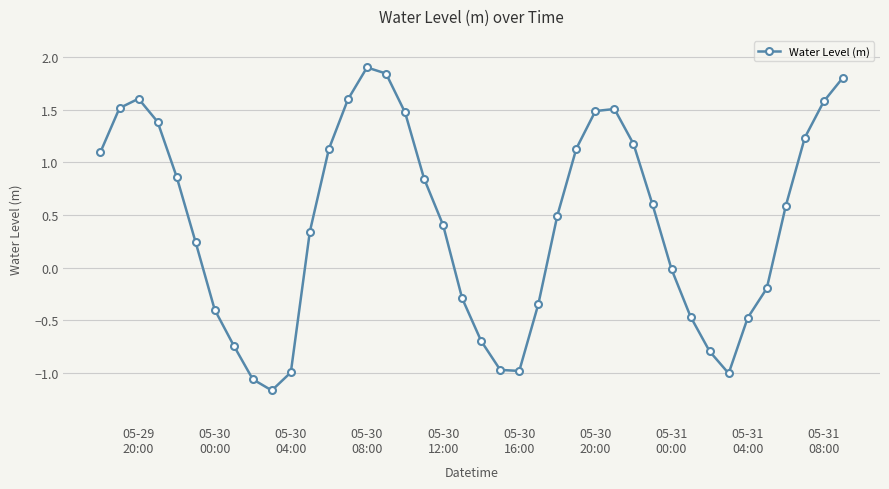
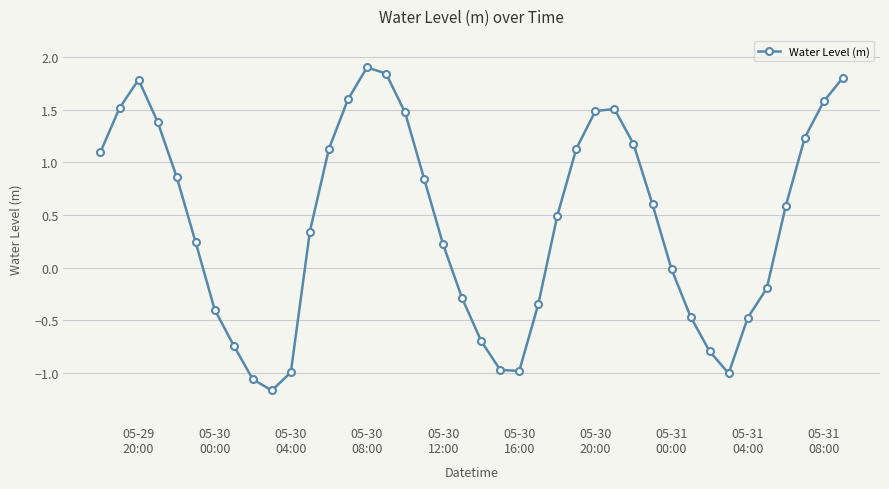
05-29 20:00: 1.61 -> 1.79
05-30 12:00: 0.40 -> 0.22
